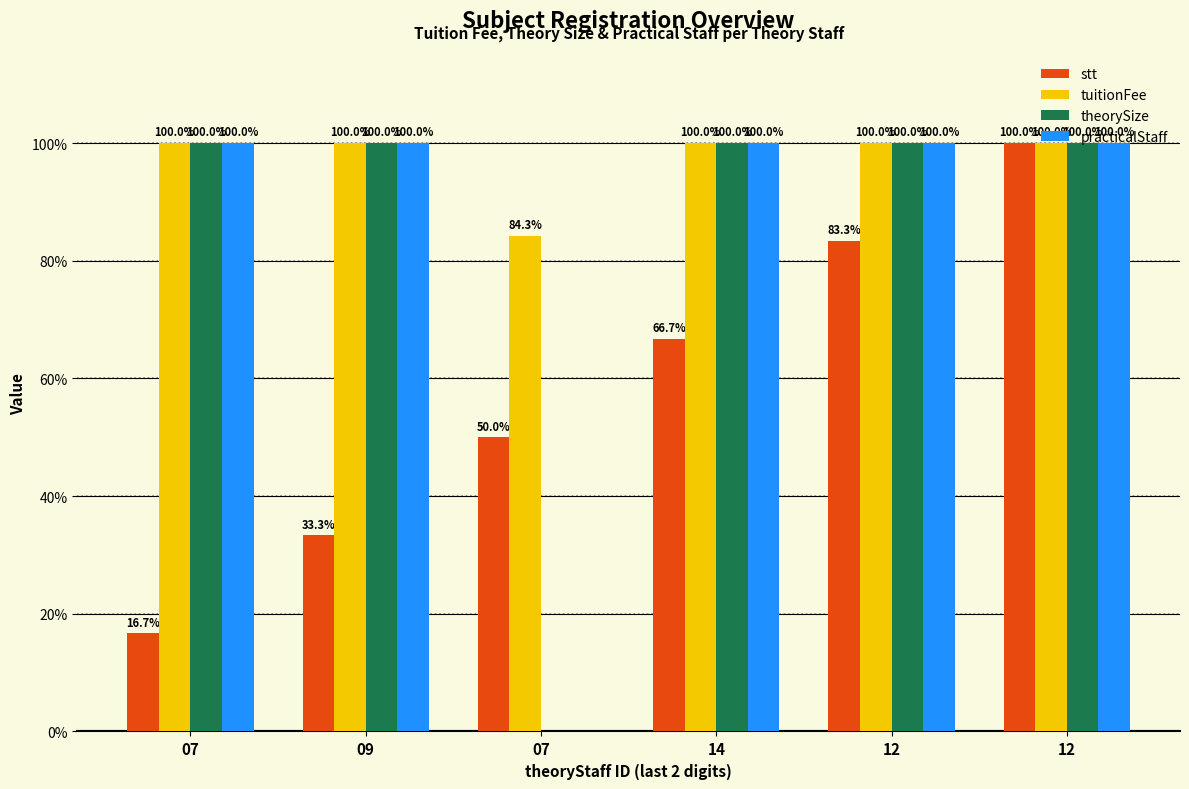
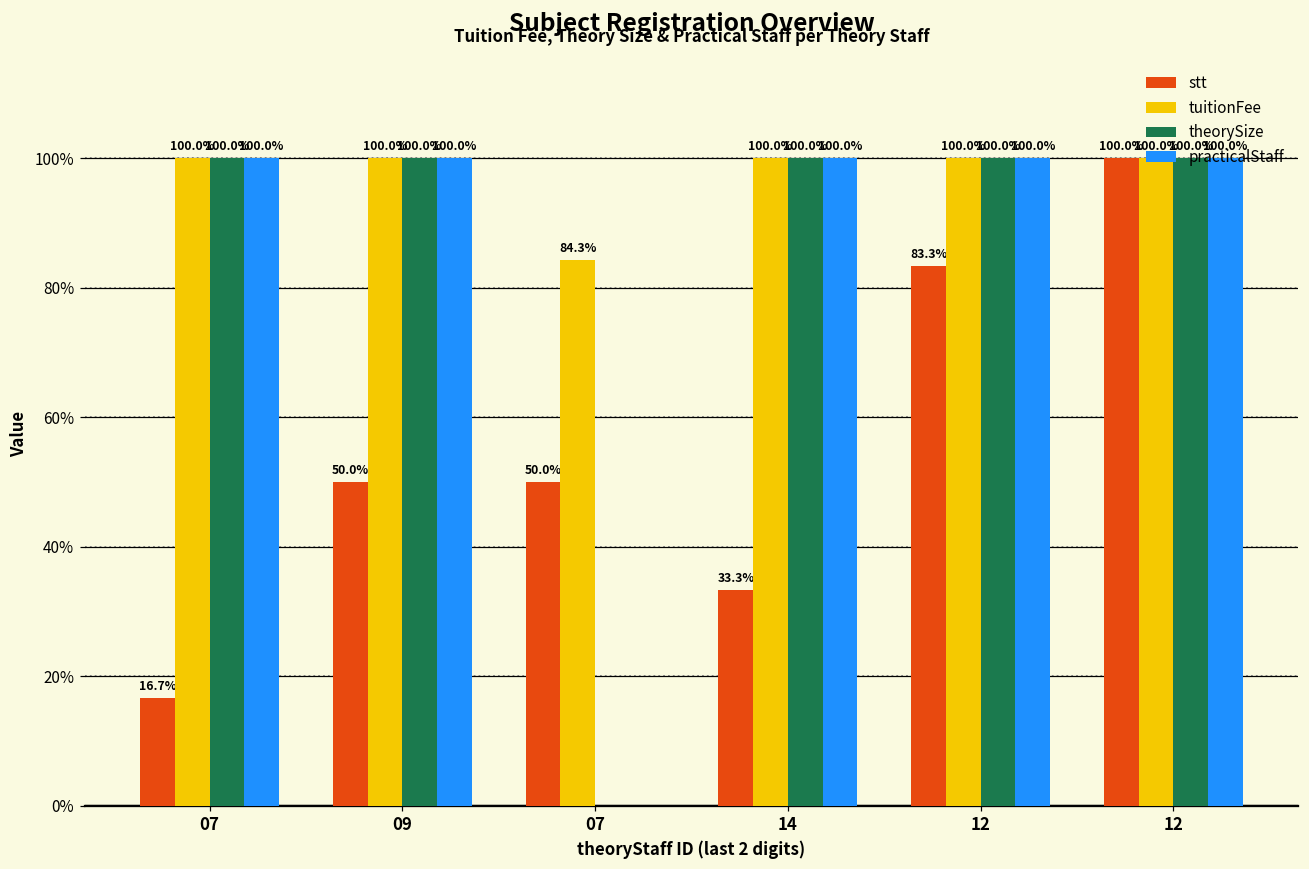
stt, 09: 33.3% -> 50.0%
stt, 14: 66.7% -> 33.3%
